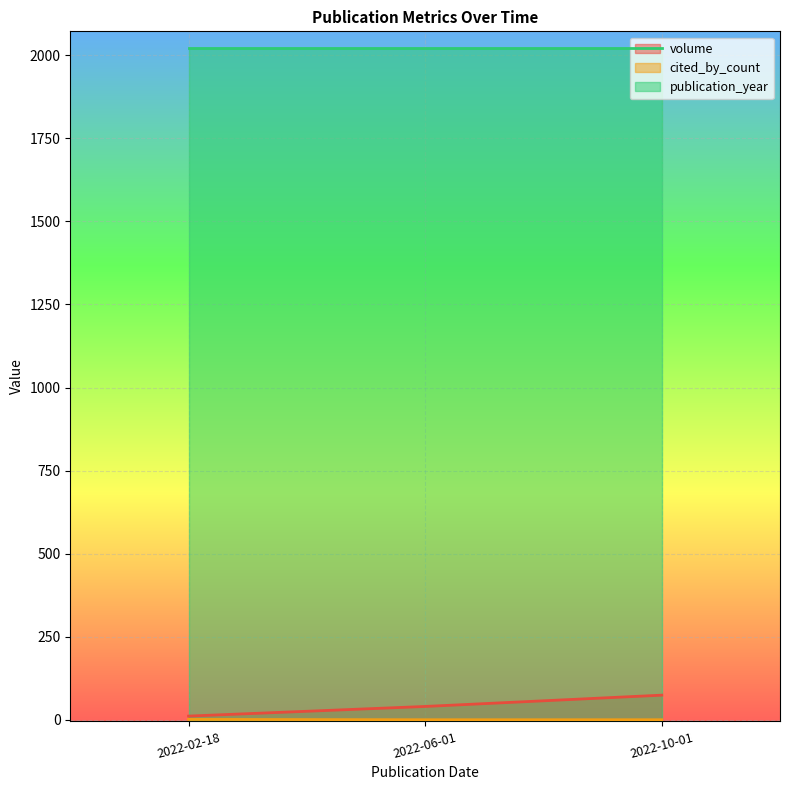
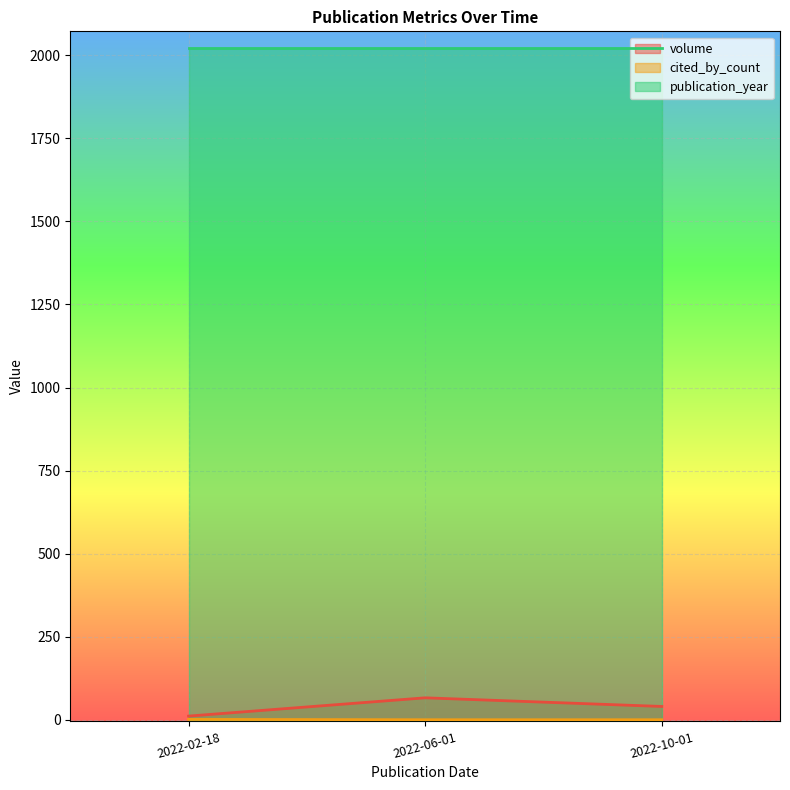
volume, 2022-06-01: 40 -> 70
volume, 2022-10-01: 70 -> 40
